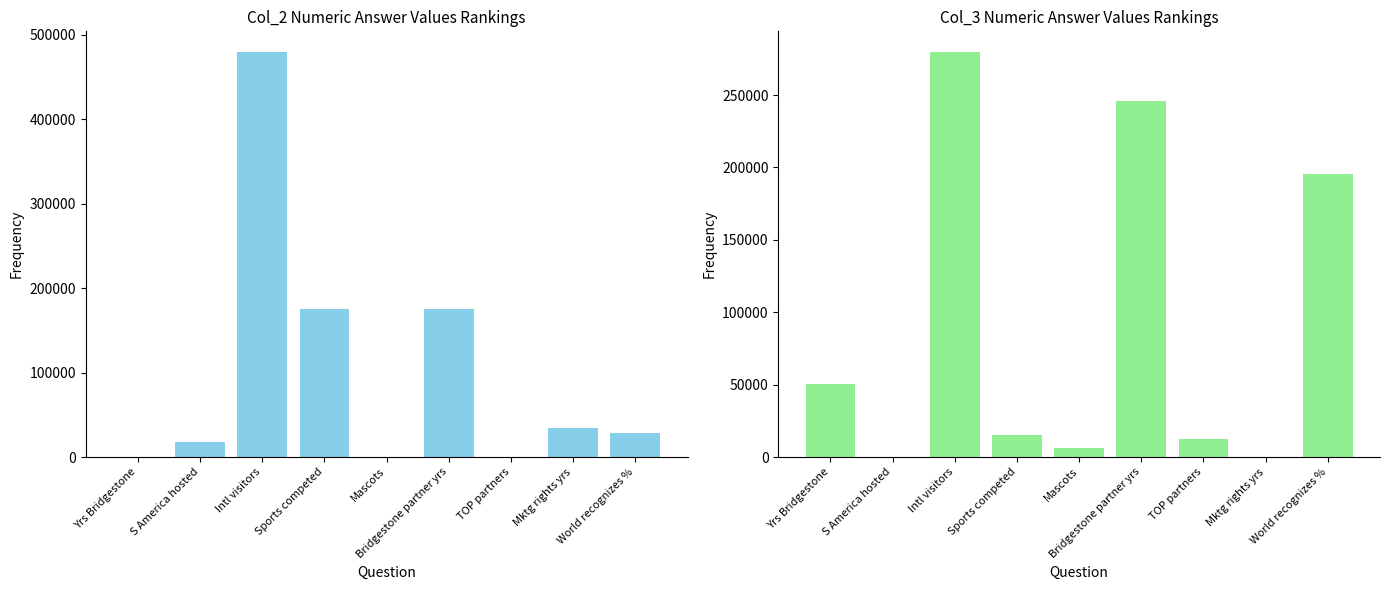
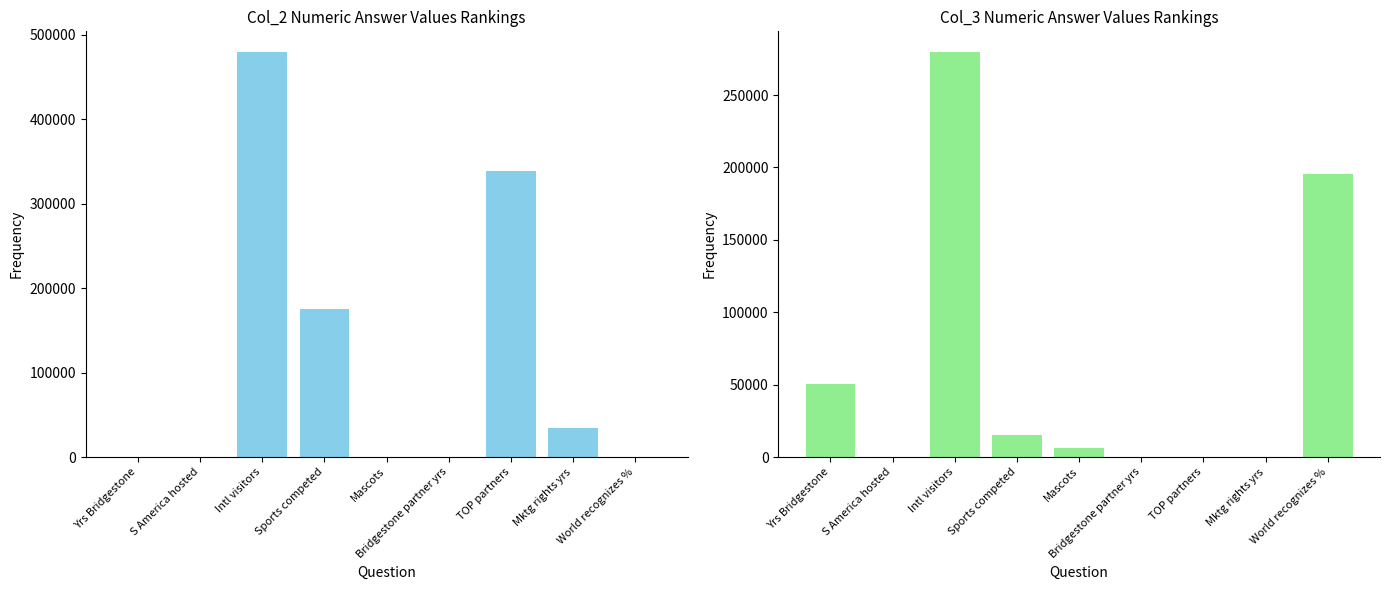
Col_2 Numeric Answer Values Rankings, S America hosted: 20000 -> 0
Col_2 Numeric Answer Values Rankings, Bridgestone partner yrs: 180000 -> 0
Col_2 Numeric Answer Values Rankings, TOP partners: 0 -> 340000
Col_2 Numeric Answer Values Rankings, World recognizes %: 30000 -> 0
Col_3 Numeric Answer Values Rankings, Bridgestone partner yrs: 246000 -> 0
Col_3 Numeric Answer Values Rankings, TOP partners: 13000 -> 0
